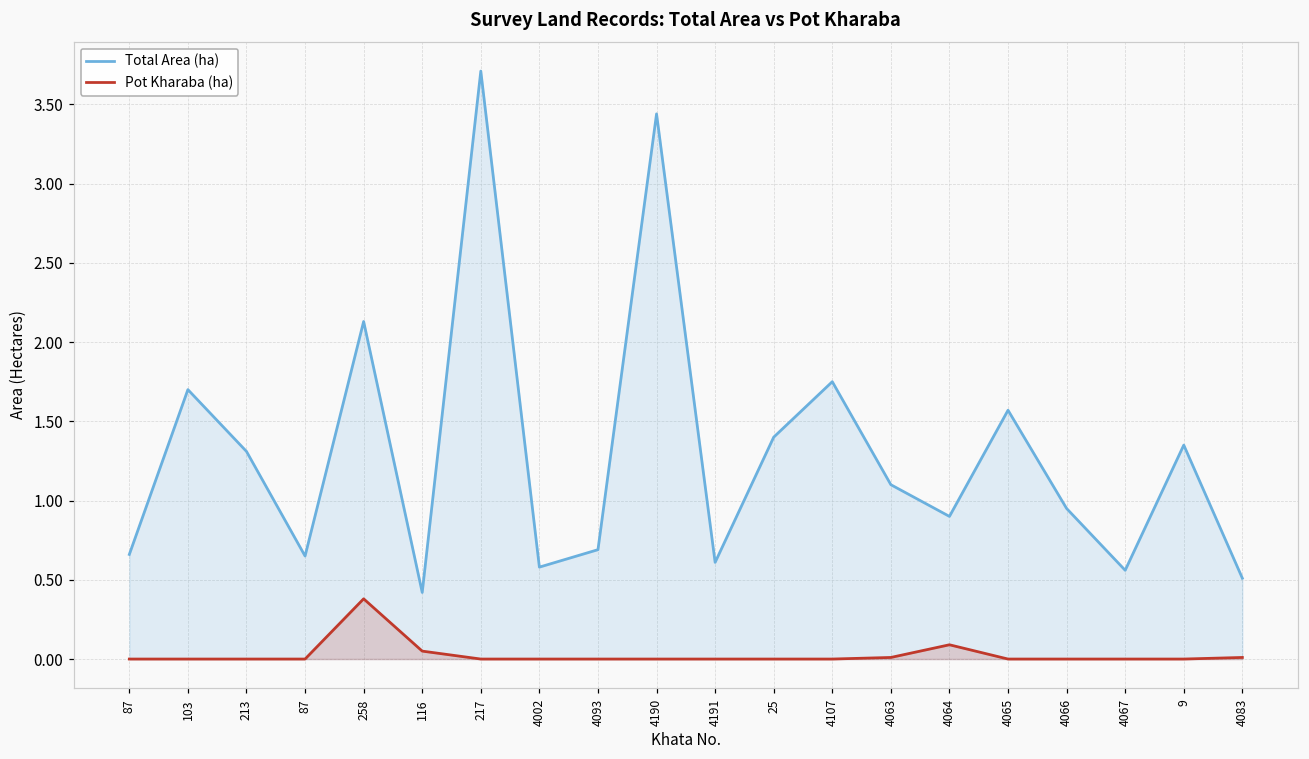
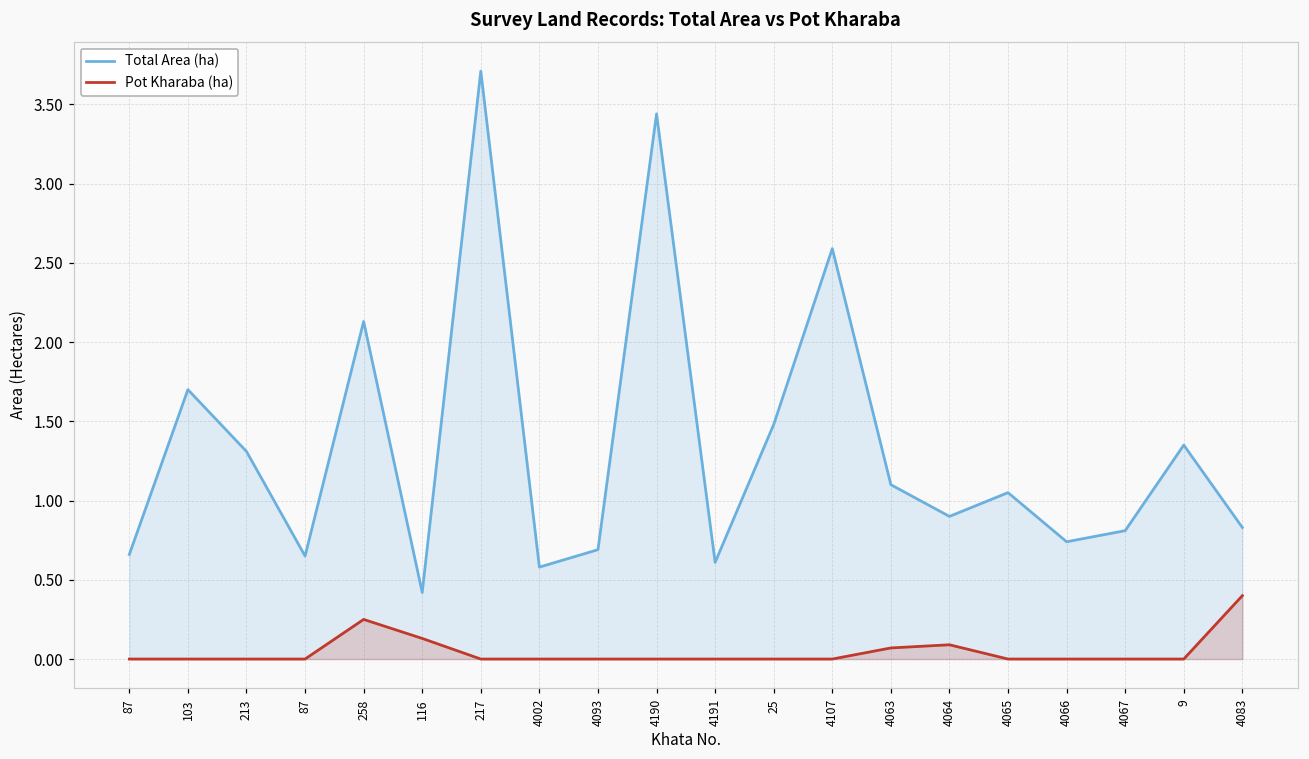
Pot Kharaba (ha), 258: 0.38 -> 0.25
Pot Kharaba (ha), 116: 0.05 -> 0.13
Total Area (ha), 25: 1.40 -> 1.48
Total Area (ha), 4107: 1.75 -> 2.59
Pot Kharaba (ha), 4063: 0.01 -> 0.07
Total Area (ha), 4065: 1.57 -> 1.05
Total Area (ha), 4066: 0.95 -> 0.74
Total Area (ha), 4067: 0.56 -> 0.81
Total Area (ha), 4083: 0.51 -> 0.83
Pot Kharaba (ha), 4083: 0.01 -> 0.40
